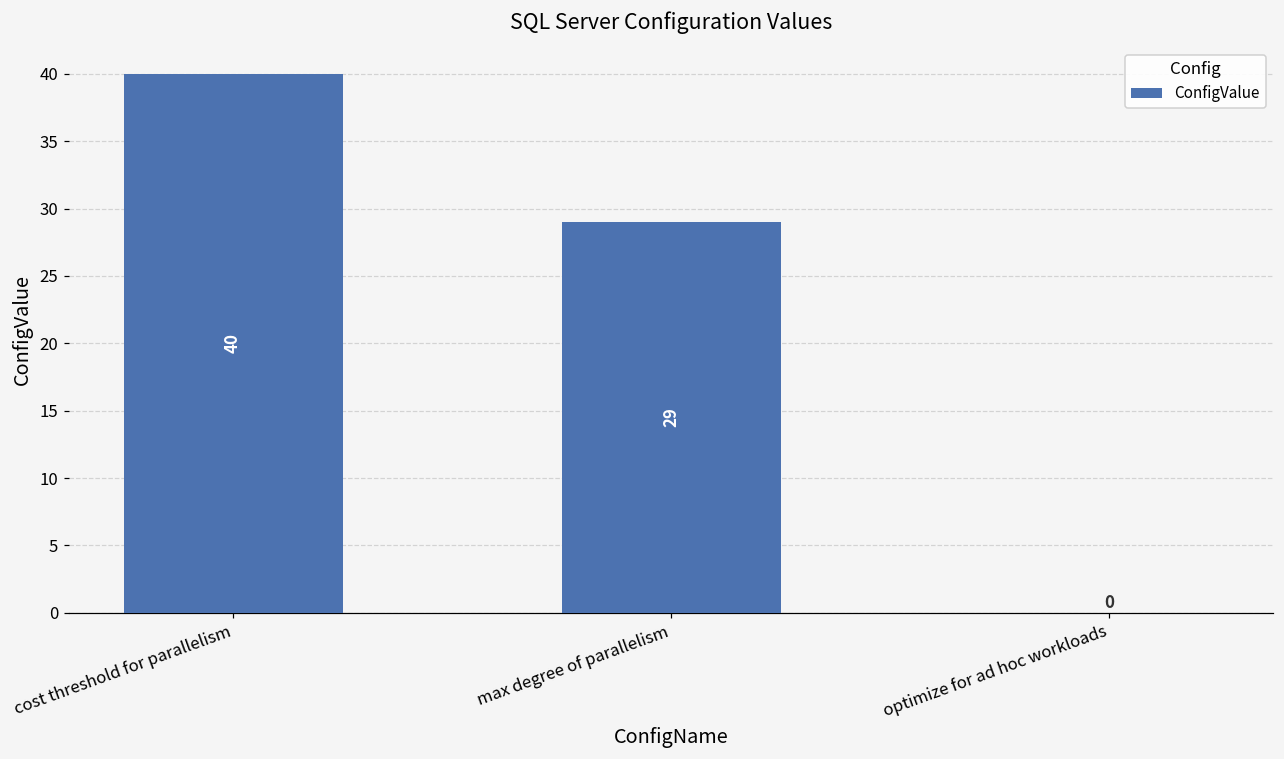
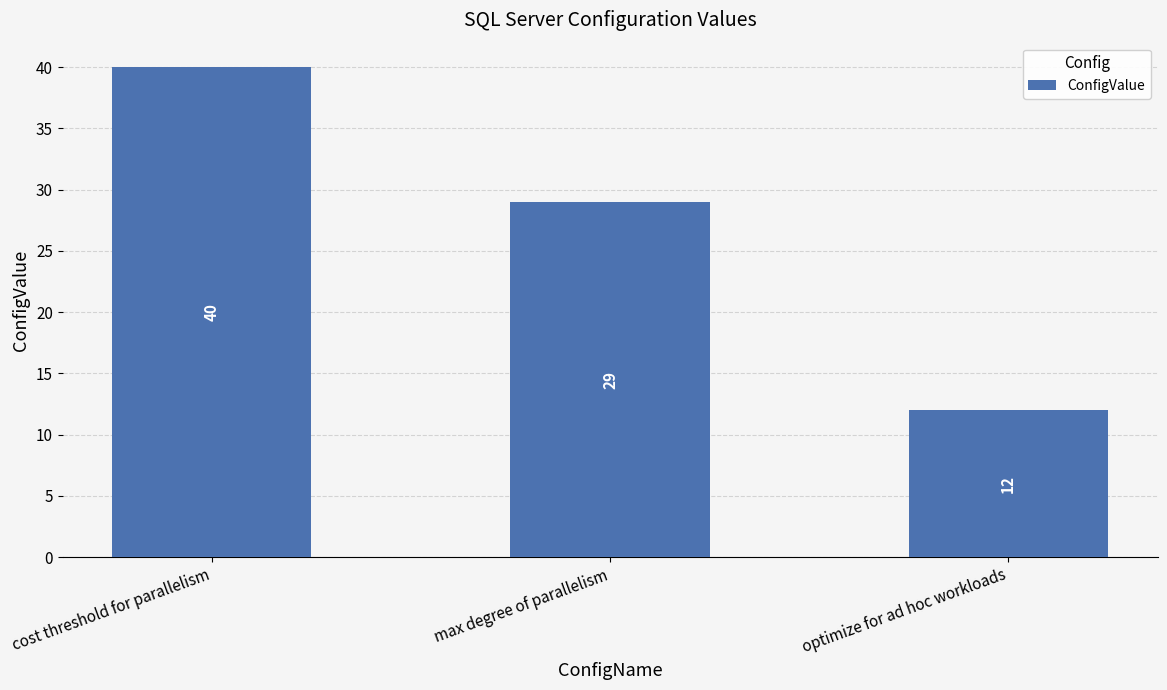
optimize for ad hoc workloads: 0 -> 12
